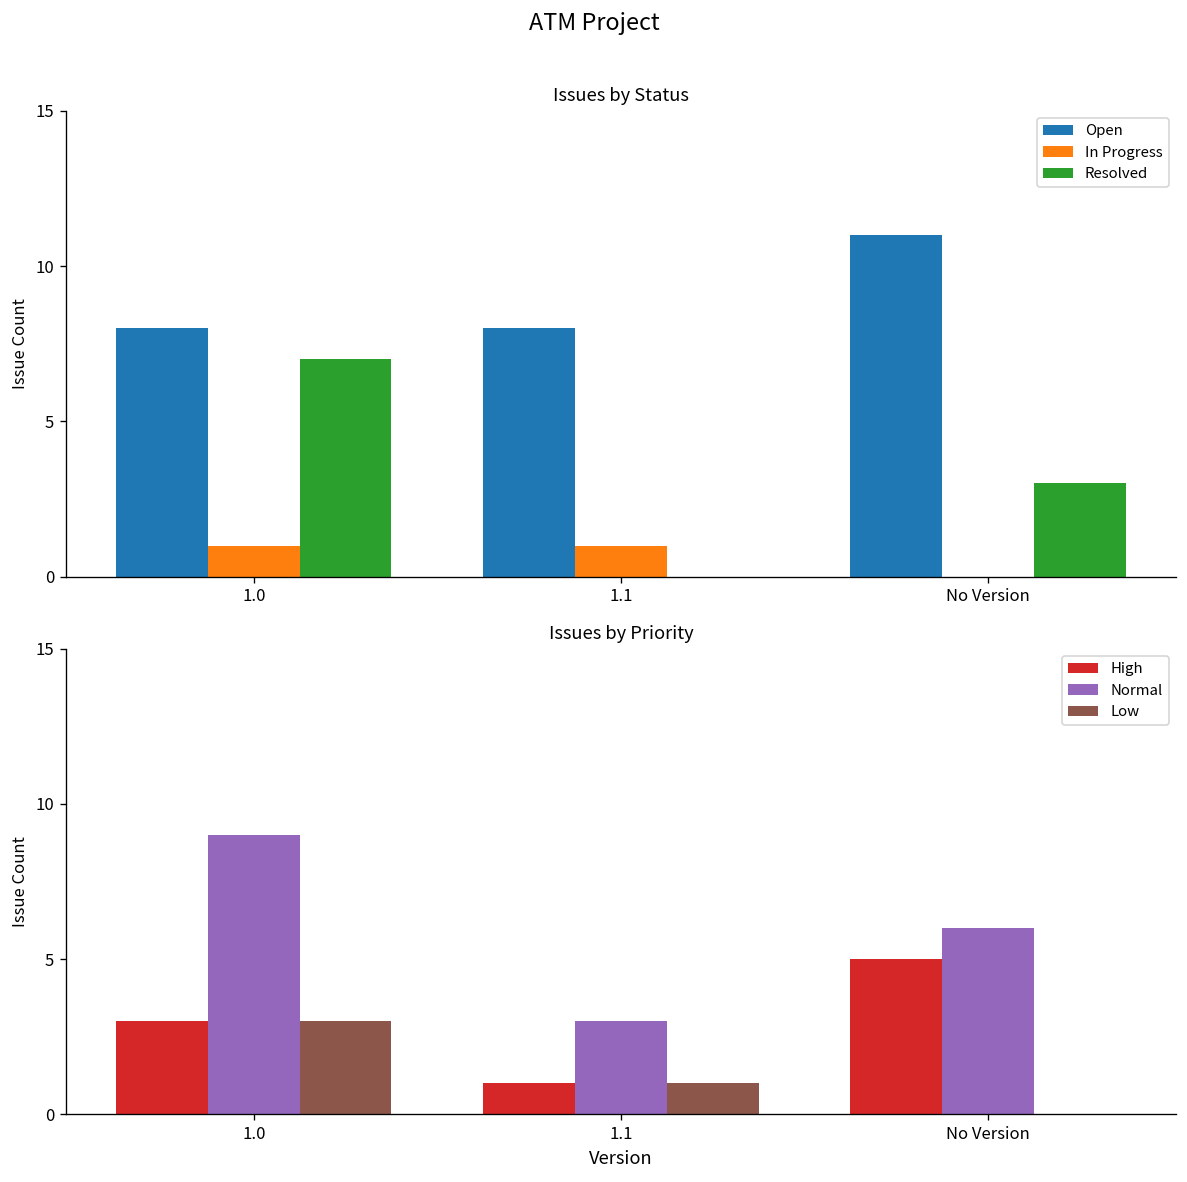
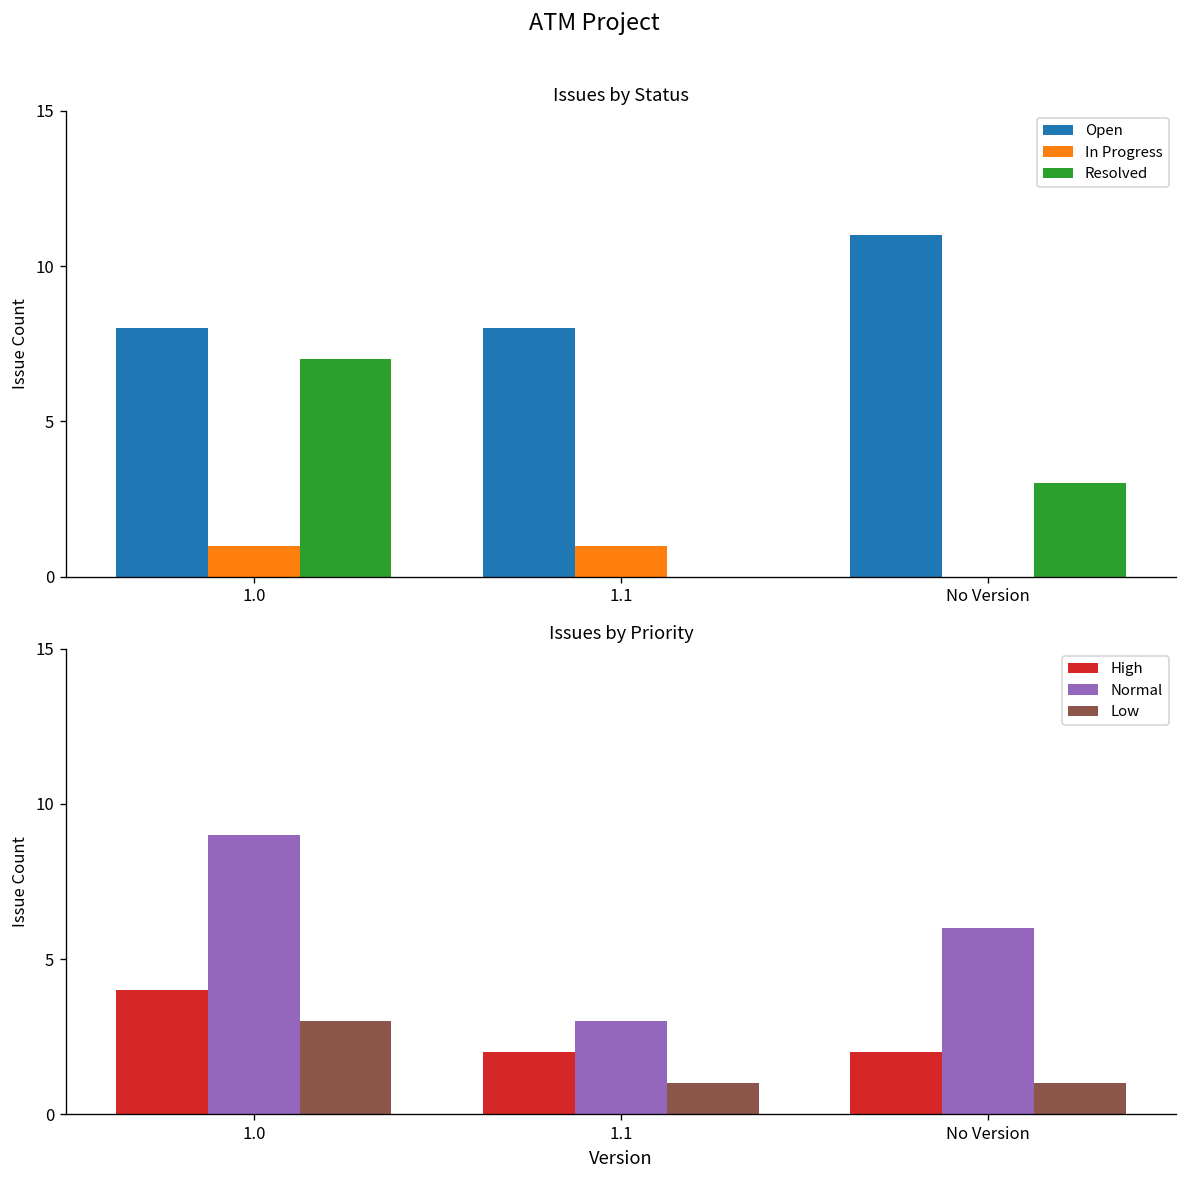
Issues by Priority, High, 1.0: 3 -> 4
Issues by Priority, High, 1.1: 1 -> 2
Issues by Priority, High, No Version: 5 -> 2
Issues by Priority, Low, No Version: 0 -> 1
